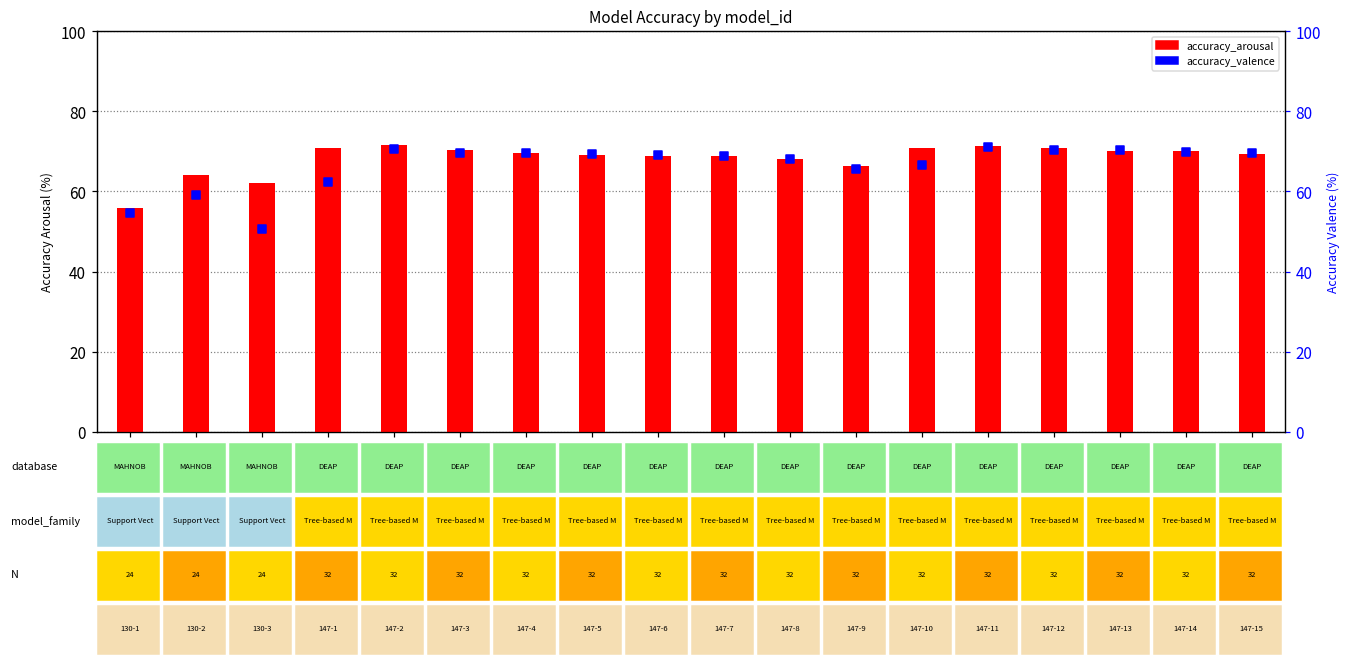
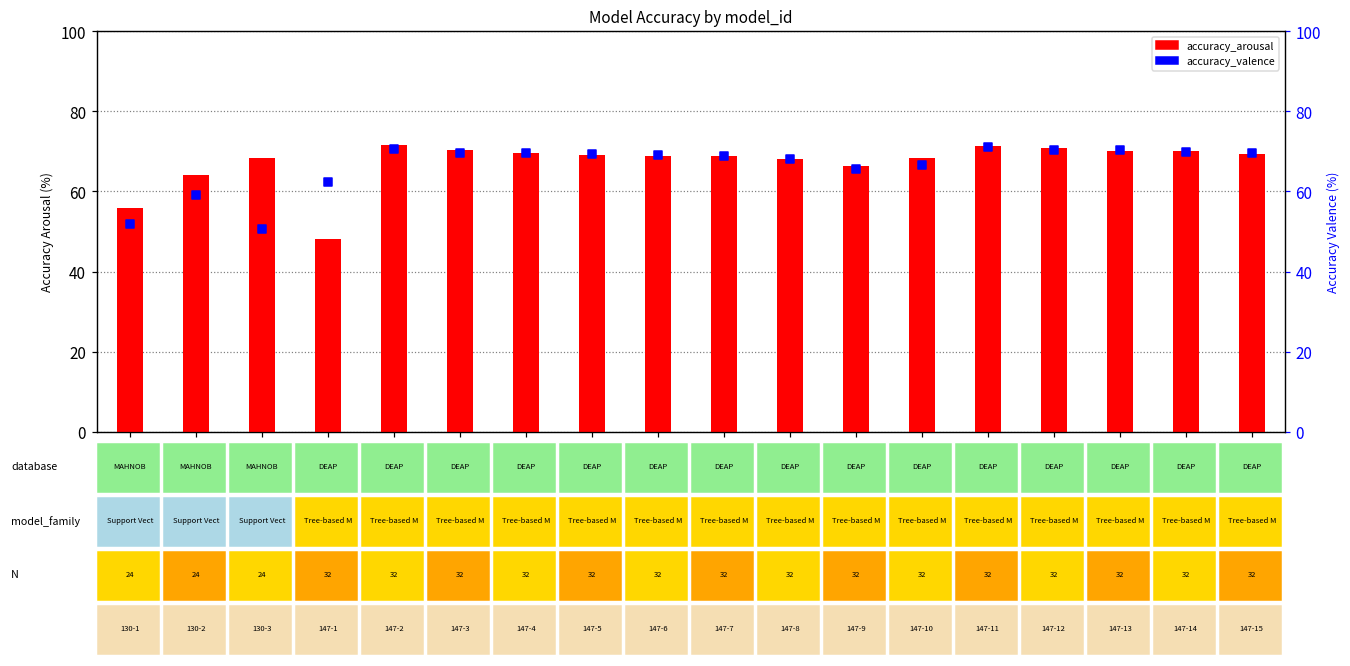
accuracy_arousal, 130-3: 62 -> 68
accuracy_arousal, 147-1: 71 -> 48
accuracy_arousal, 147-10: 71 -> 68
accuracy_valence, 130-1: 55 -> 52
